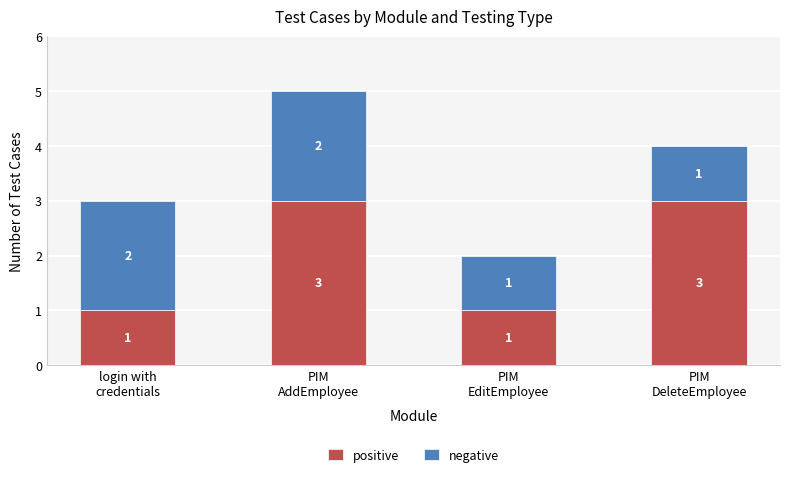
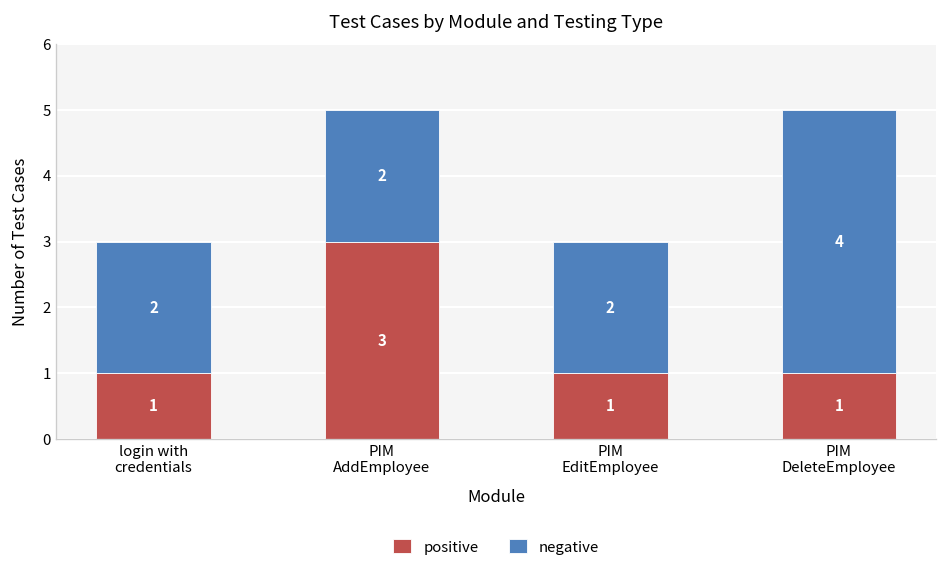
negative, PIM EditEmployee: 1 -> 2
positive, PIM DeleteEmployee: 3 -> 1
negative, PIM DeleteEmployee: 1 -> 4
